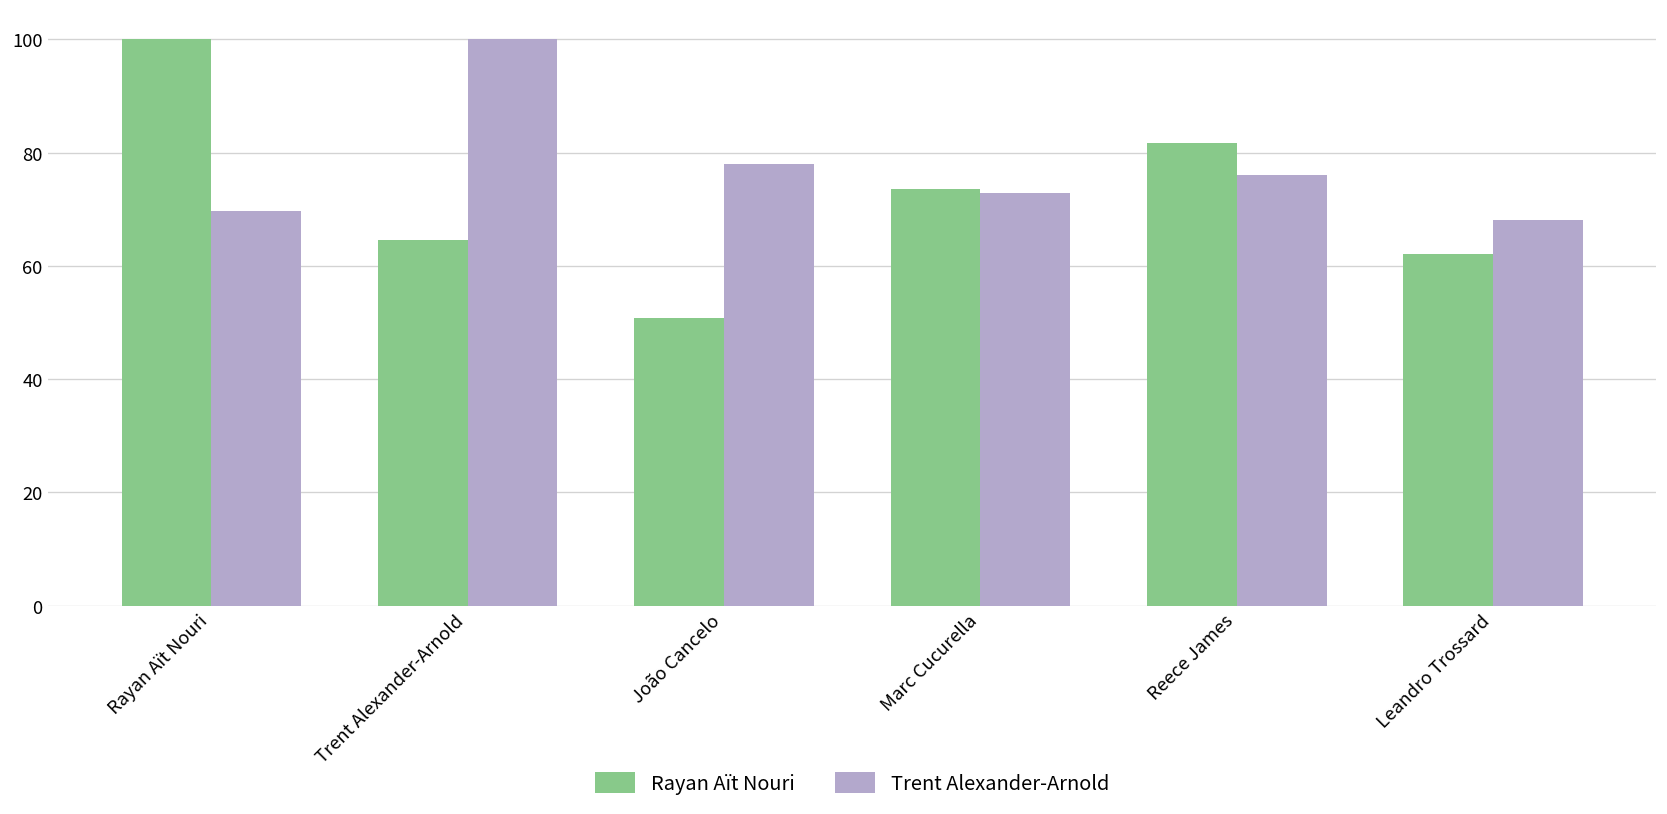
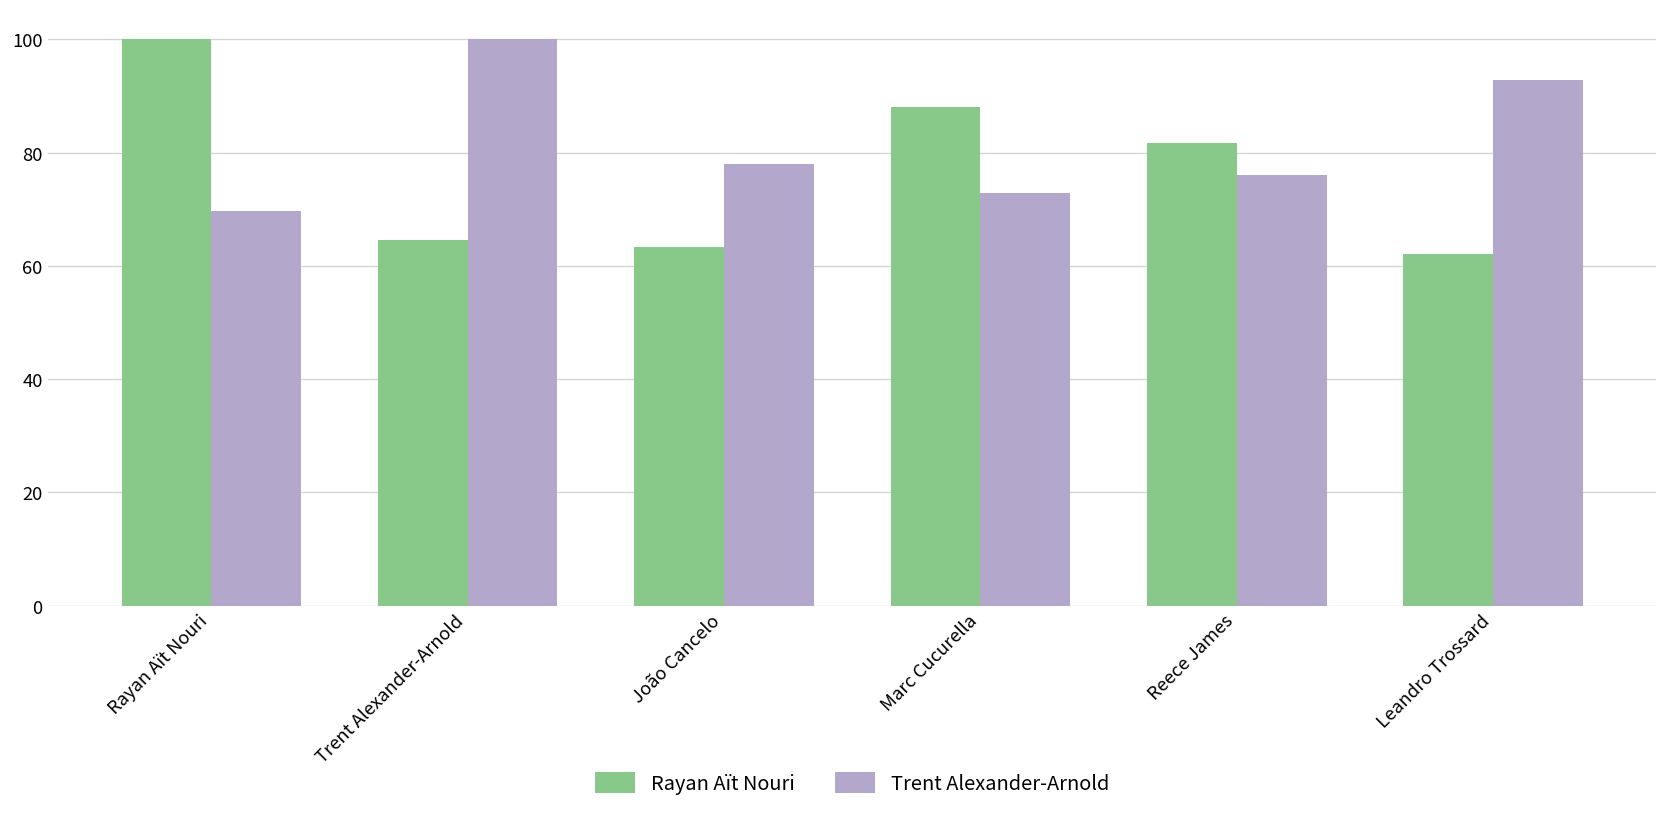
Rayan Aït Nouri, João Cancelo: 51 -> 63
Rayan Aït Nouri, Marc Cucurella: 74 -> 88
Trent Alexander-Arnold, Leandro Trossard: 68 -> 93
